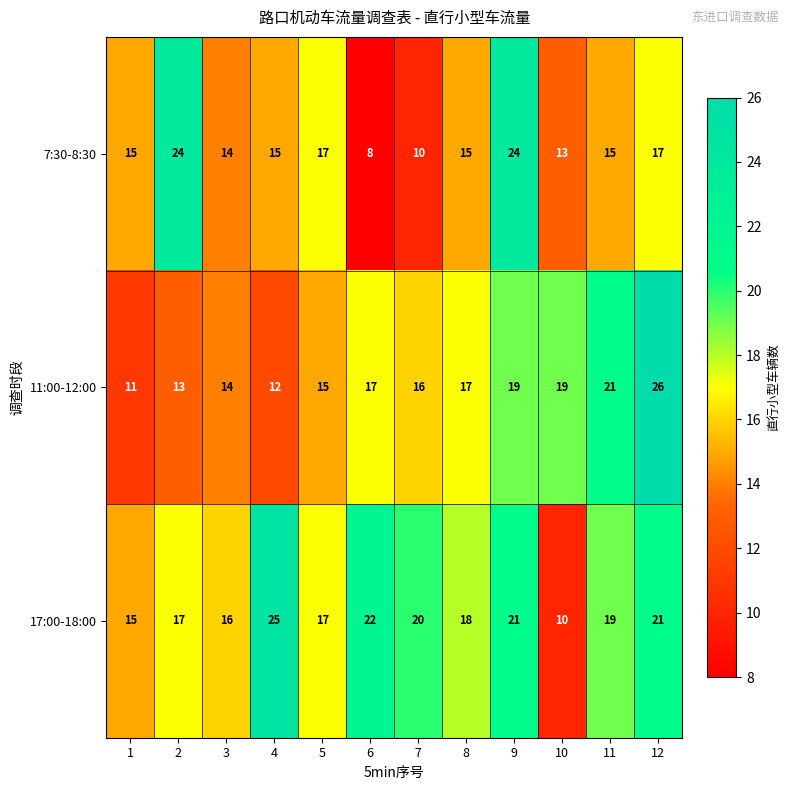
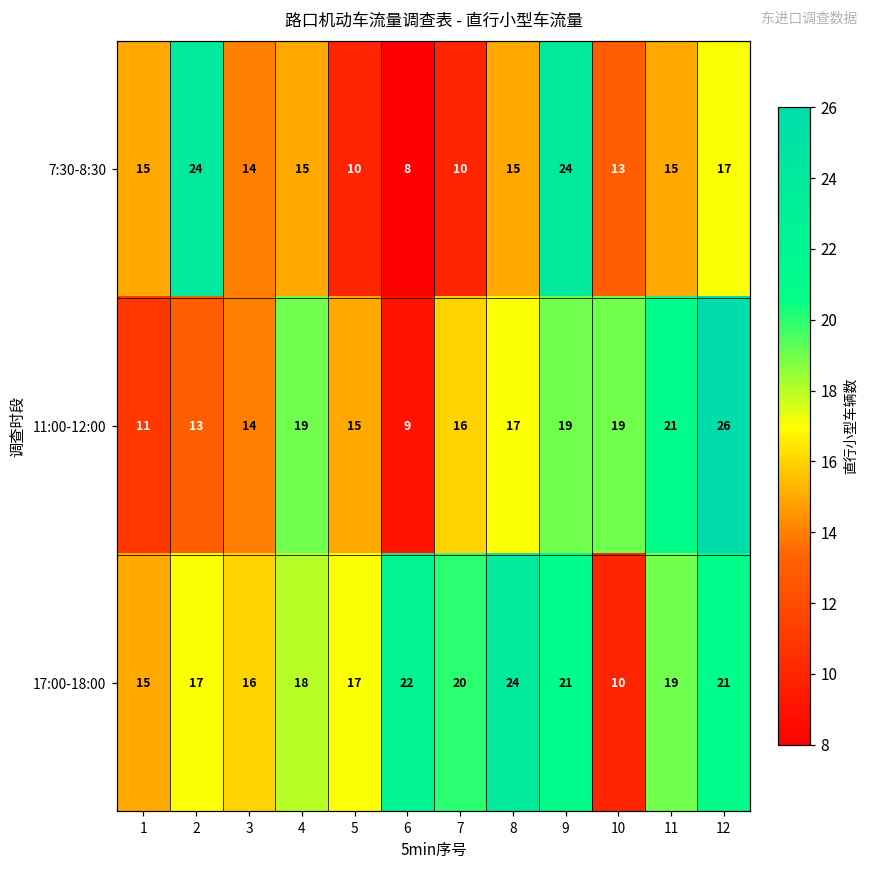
7:30-8:30, 5: 17 -> 10
11:00-12:00, 4: 12 -> 19
11:00-12:00, 6: 17 -> 9
17:00-18:00, 4: 25 -> 18
17:00-18:00, 8: 18 -> 24
